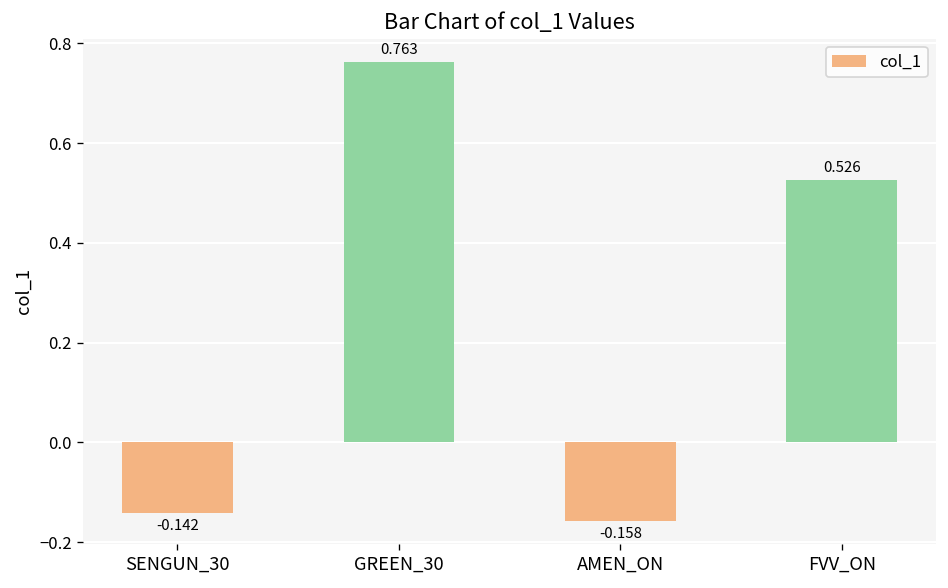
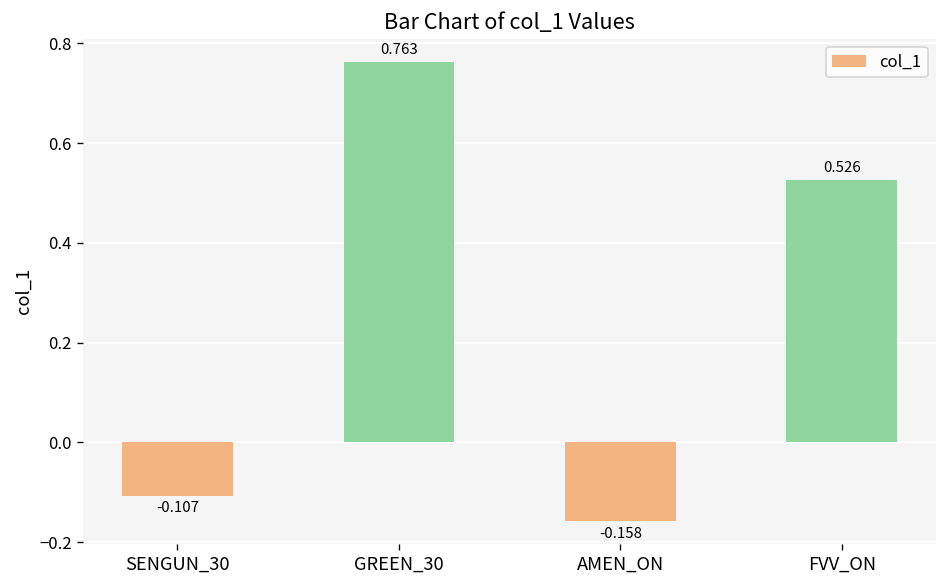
SENGUN_30: -0.142 -> -0.107
